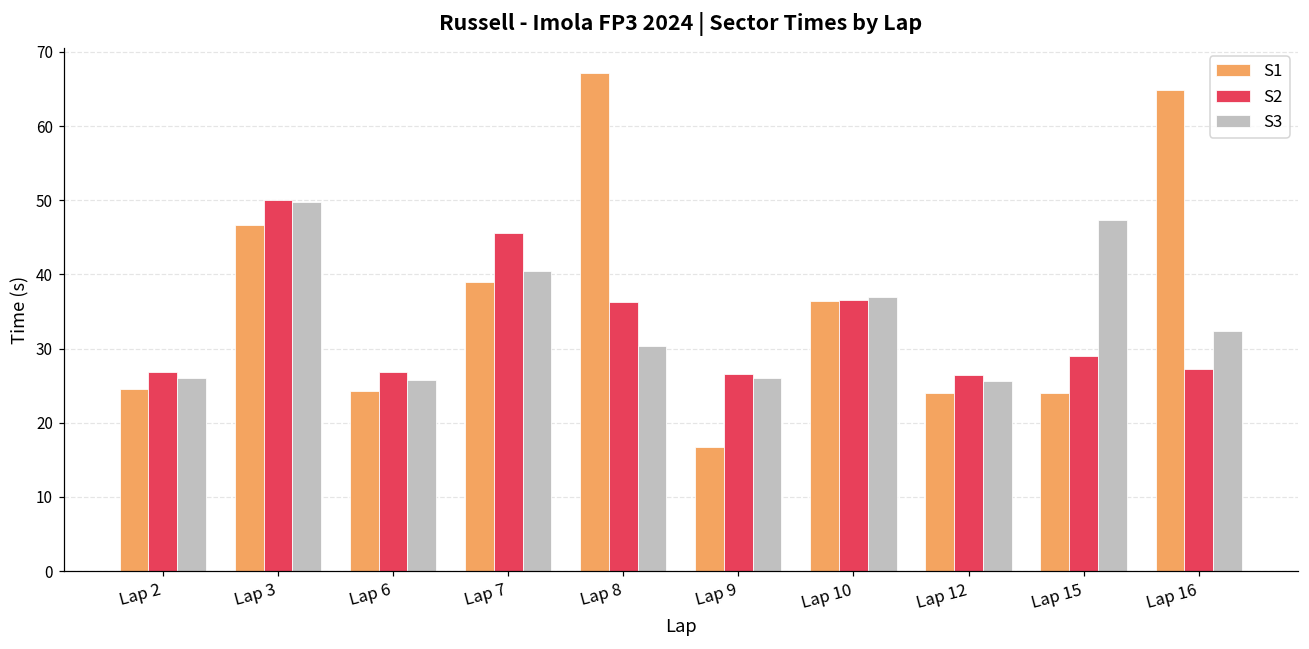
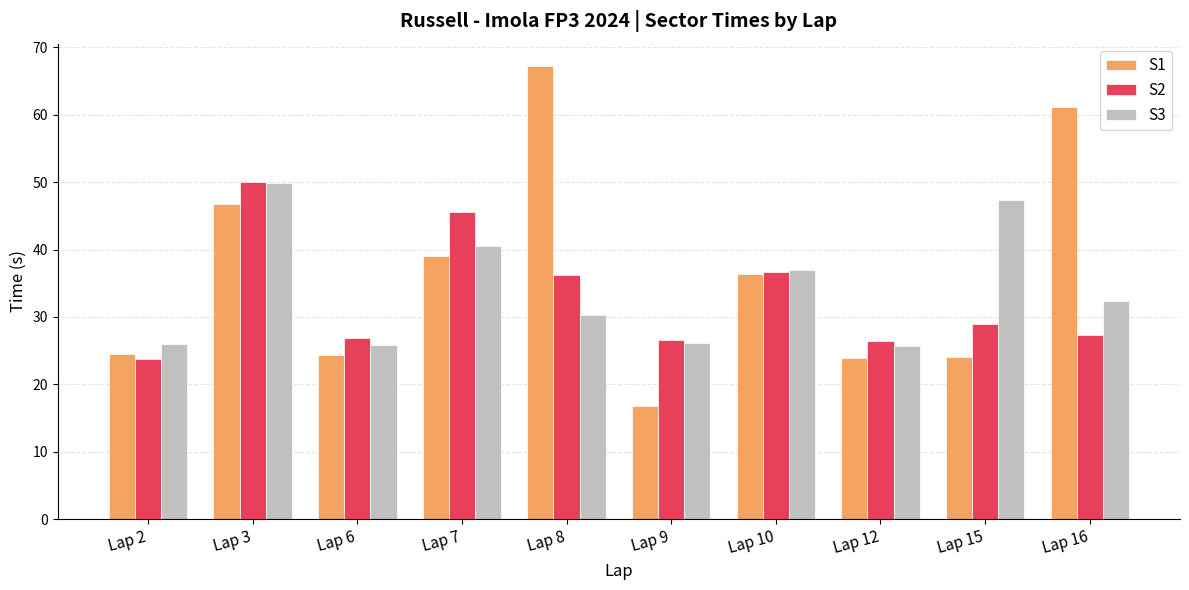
S2, Lap 2: 27 -> 24
S1, Lap 16: 65 -> 61
